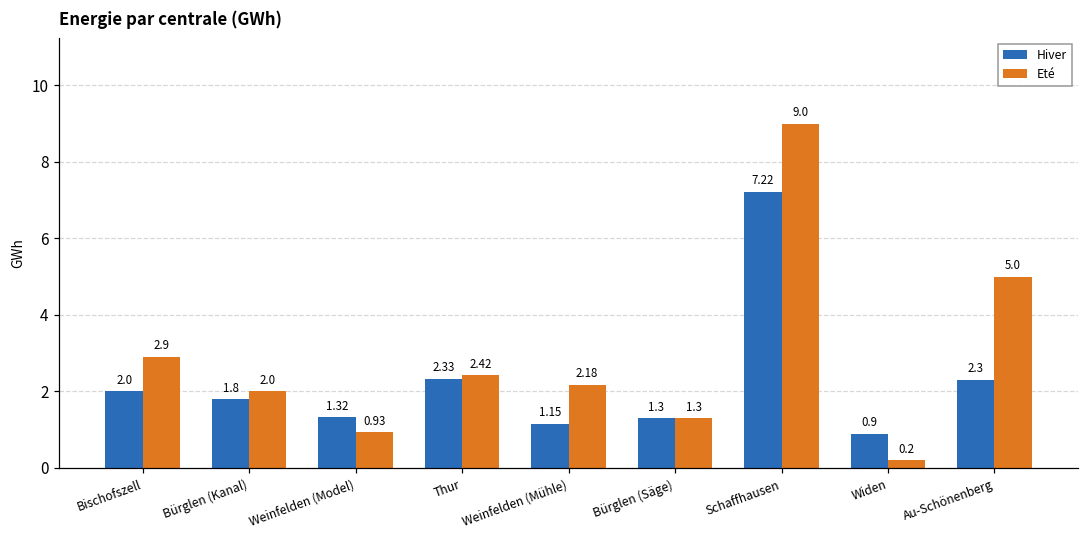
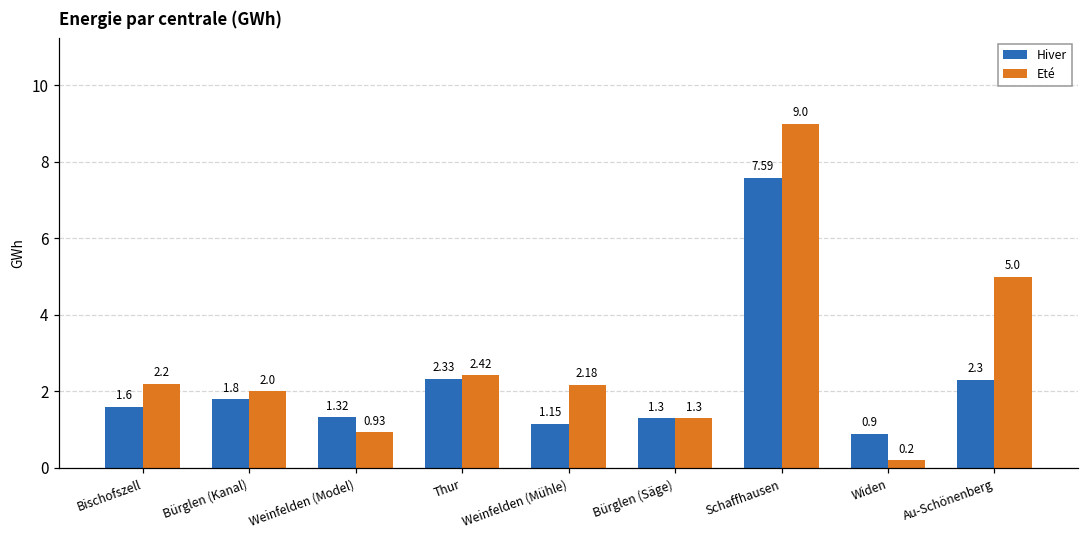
Hiver, Bischofszell: 2.0 -> 1.6
Eté, Bischofszell: 2.9 -> 2.2
Hiver, Schaffhausen: 7.22 -> 7.59
